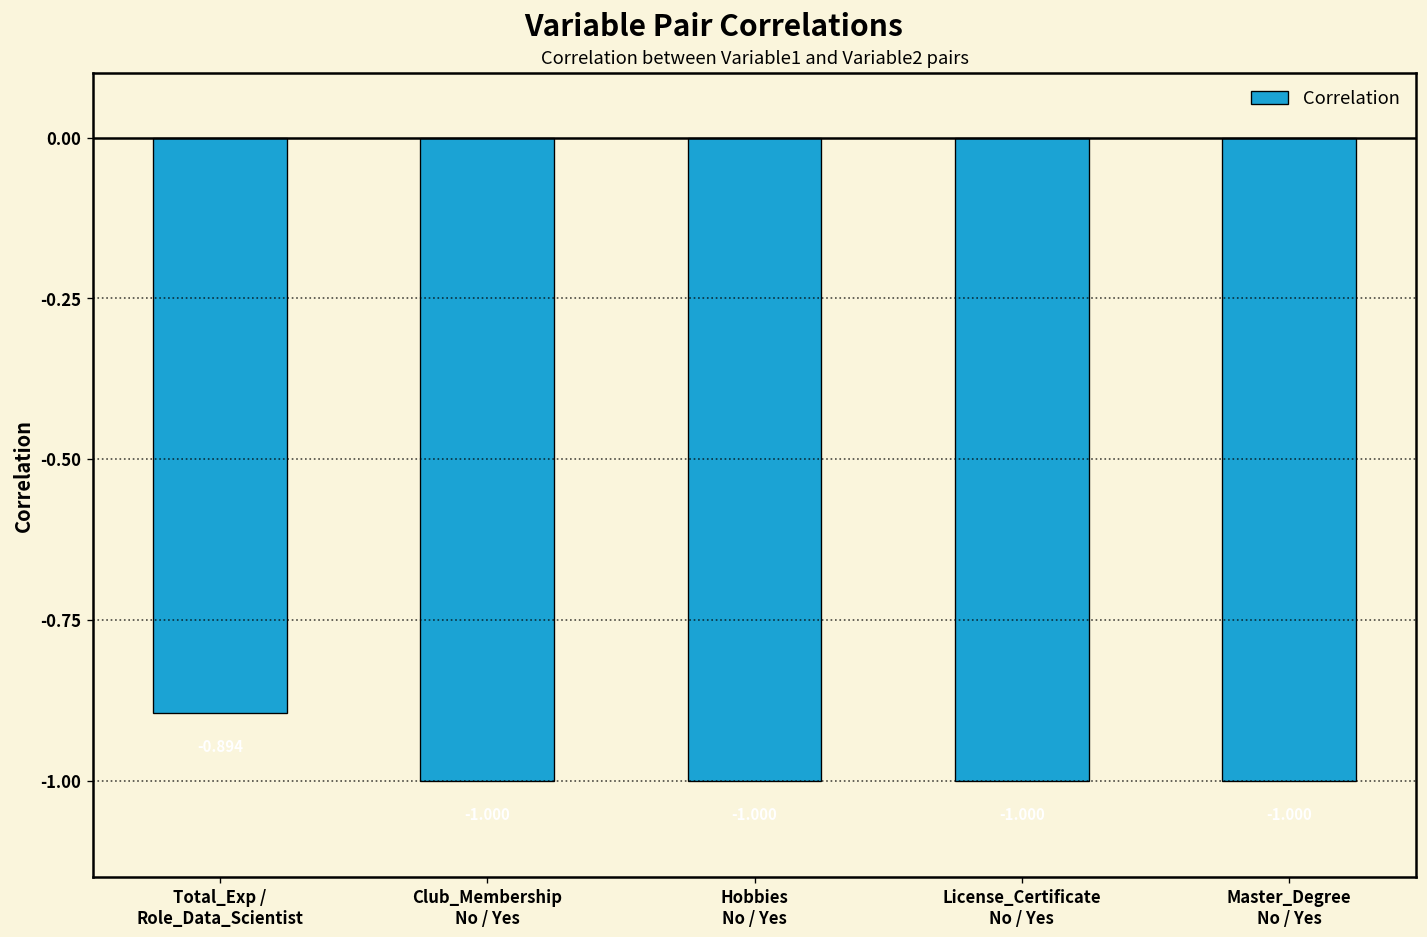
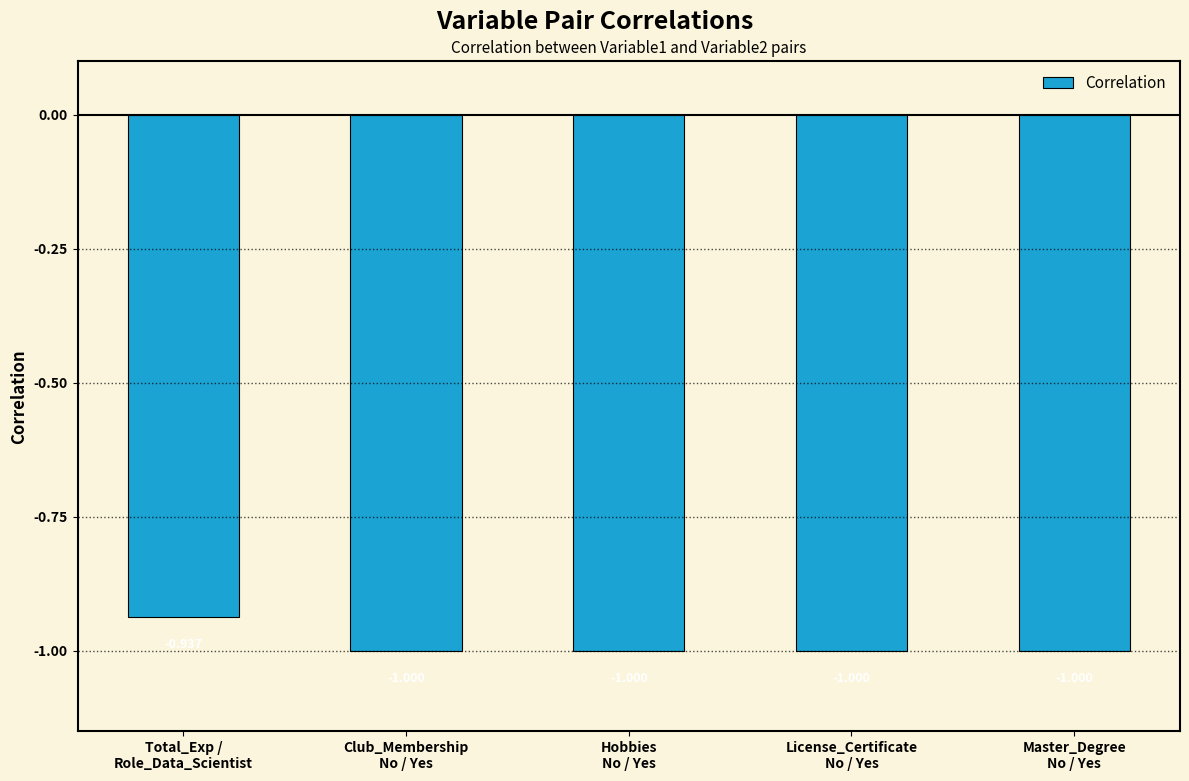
Total_Exp / Role_Data_Scientist: -0.89 -> -0.94
